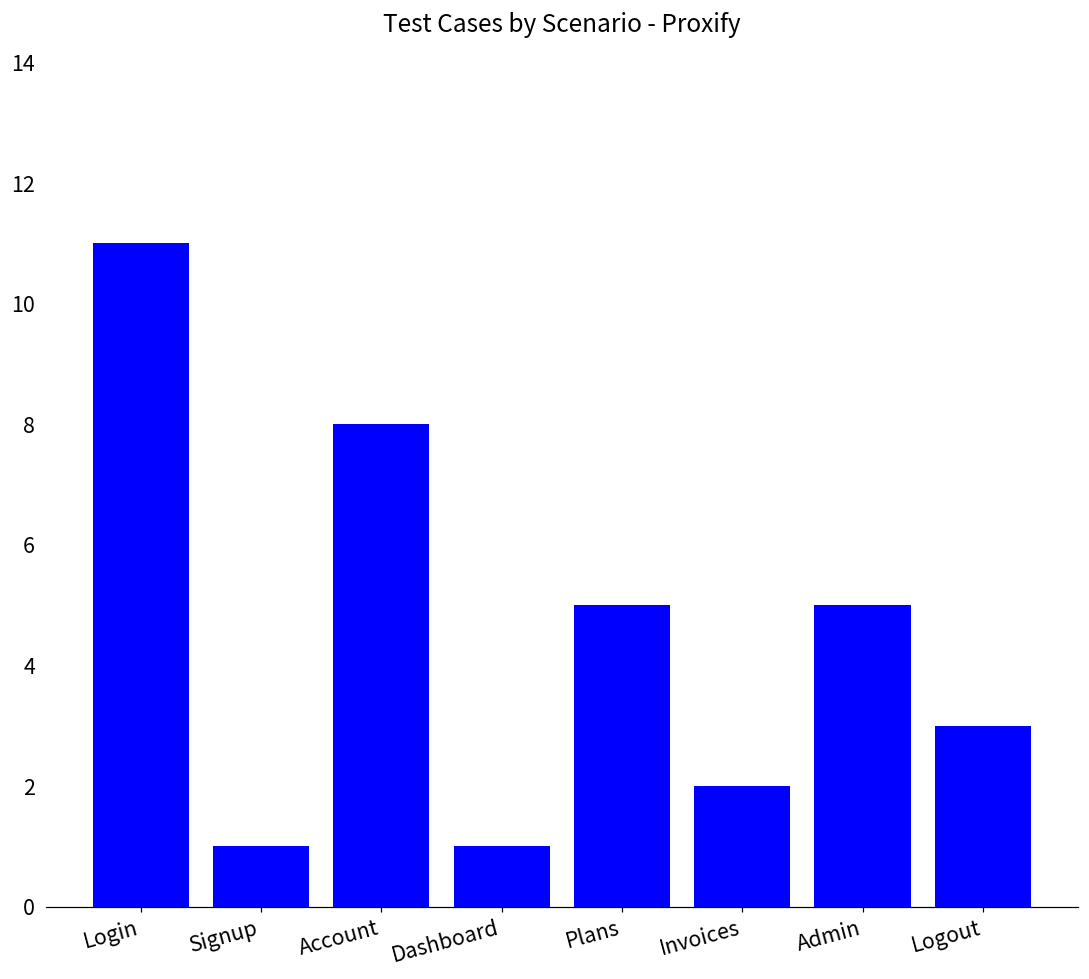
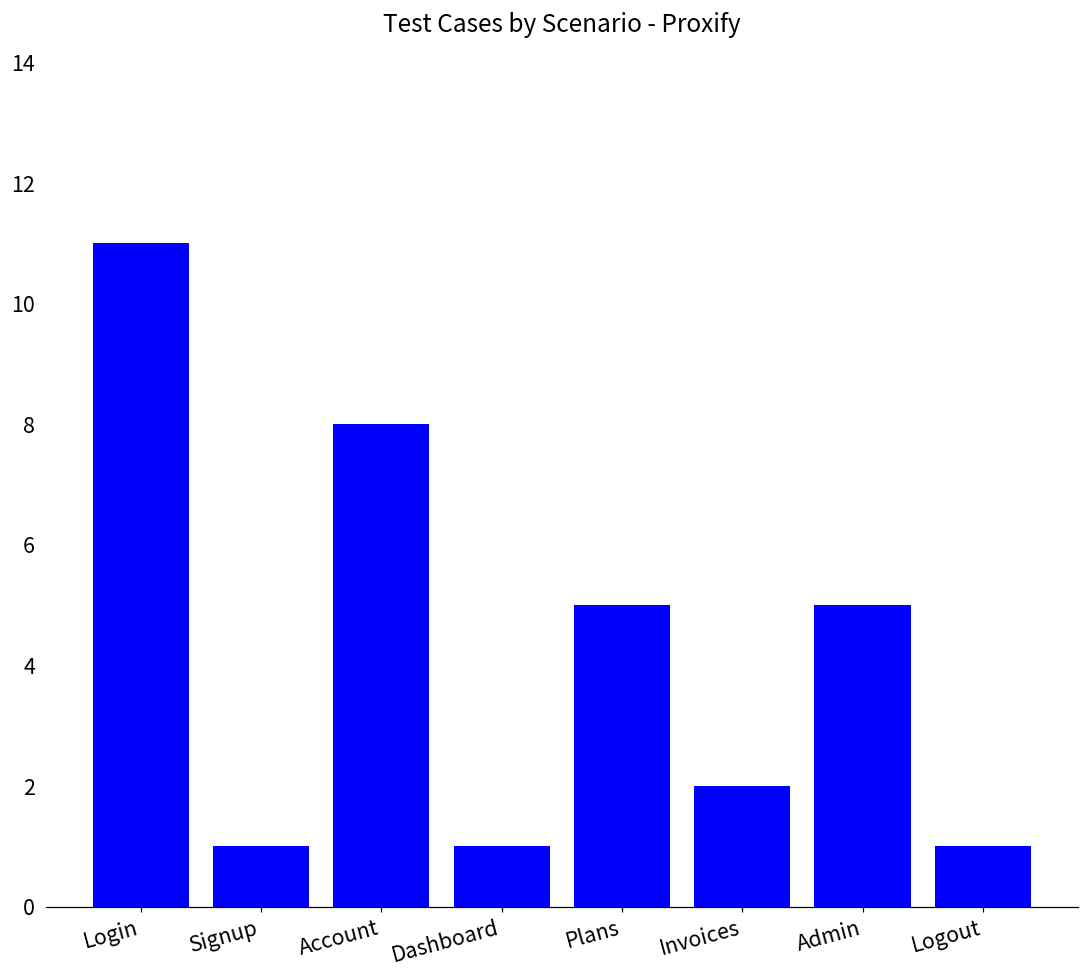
Logout: 3 -> 1
